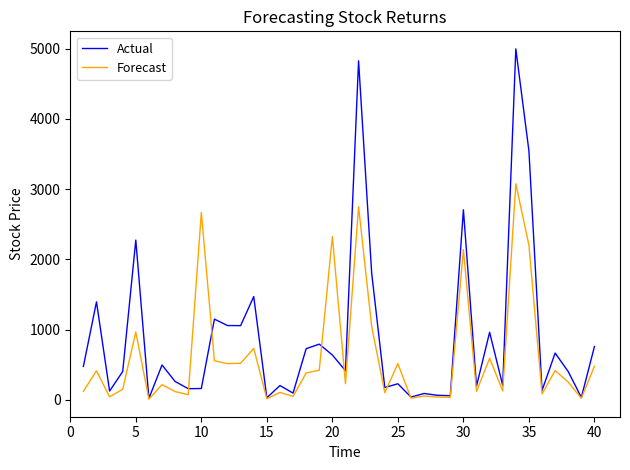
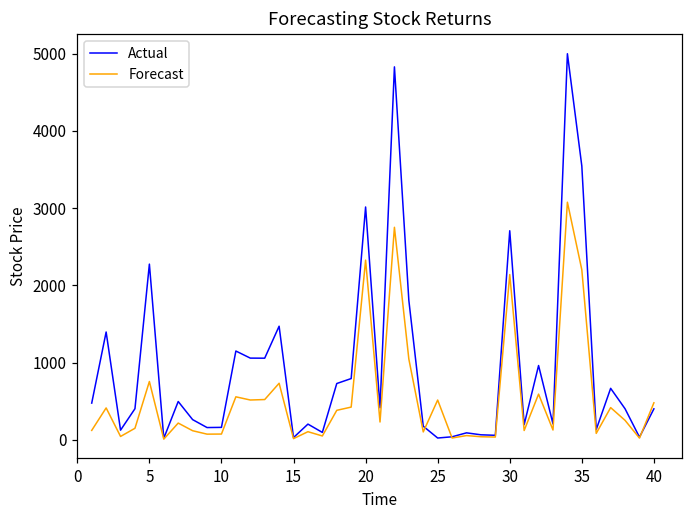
Forecast, 5: 1000 -> 800
Forecast, 10: 2700 -> 100
Actual, 20: 600 -> 3000
Actual, 25: 200 -> 0
Actual, 40: 800 -> 400
